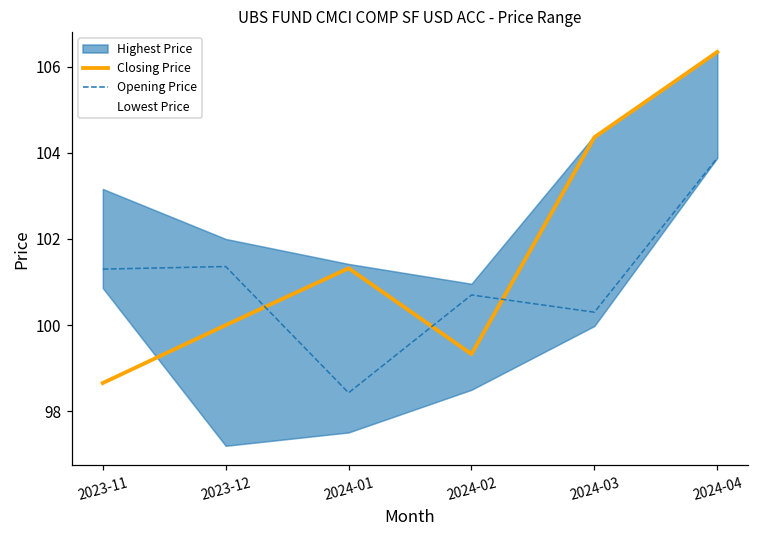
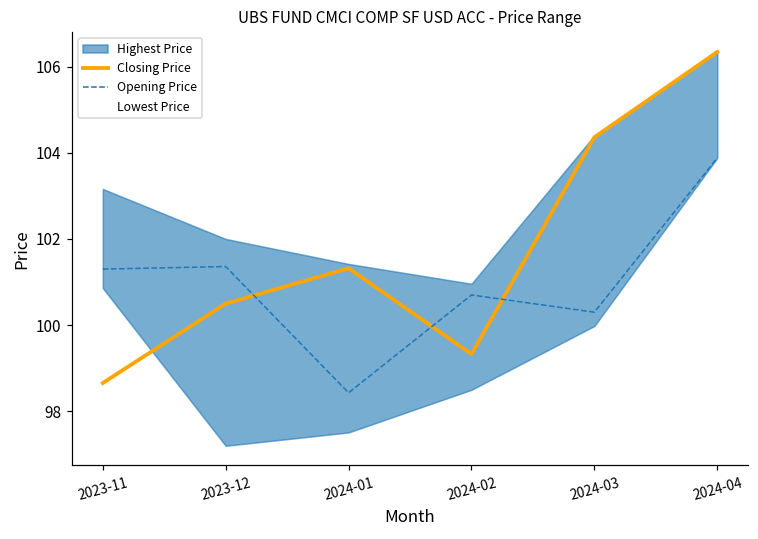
Closing Price, 2023-12: 100.0 -> 100.5
